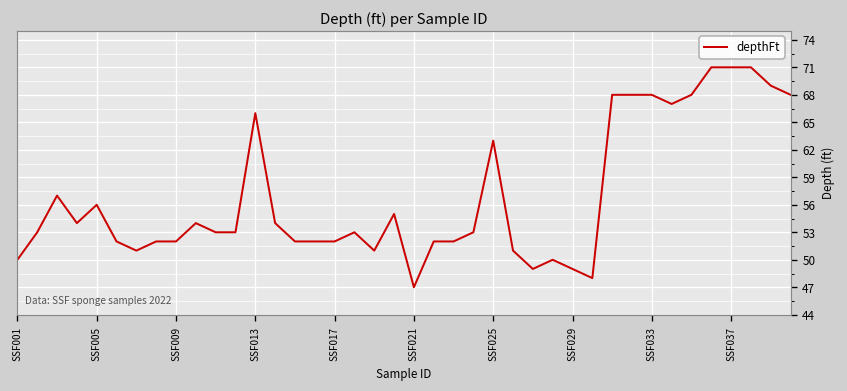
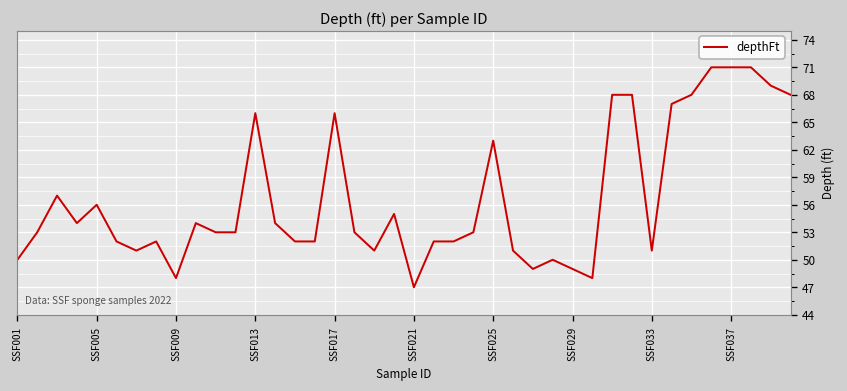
SSF009: 52 -> 48
SSF017: 52 -> 66
SSF033: 68 -> 51
